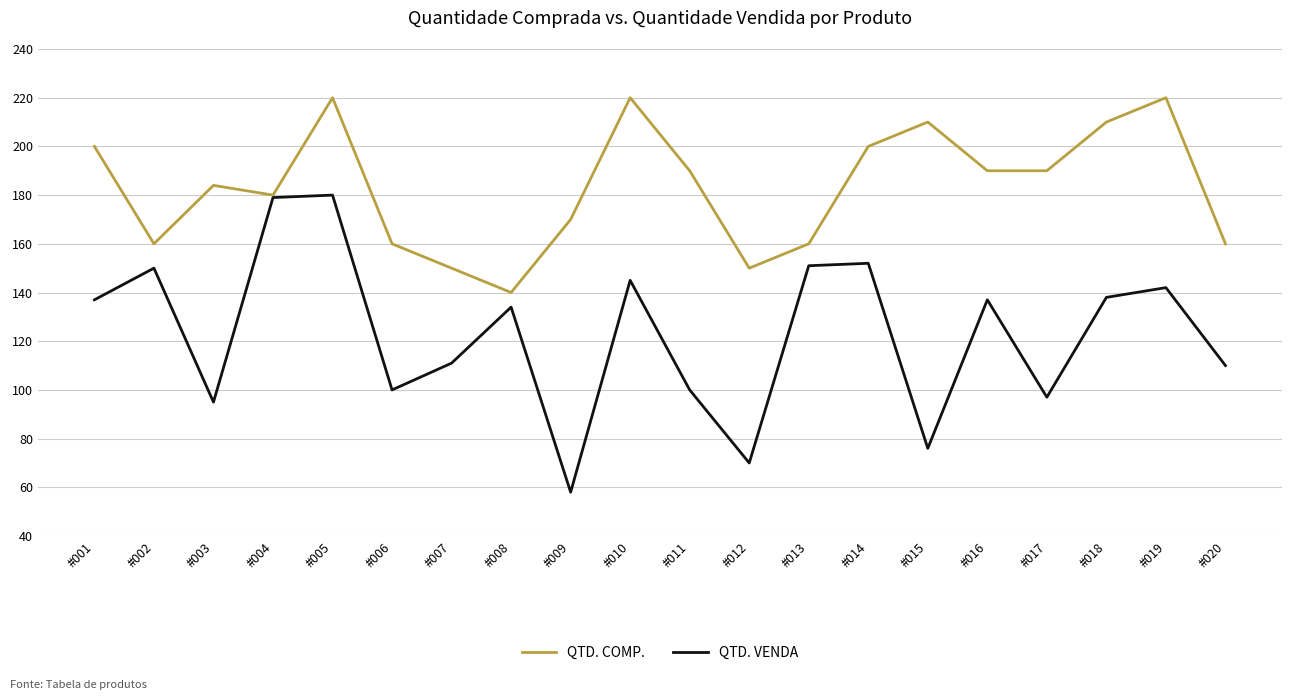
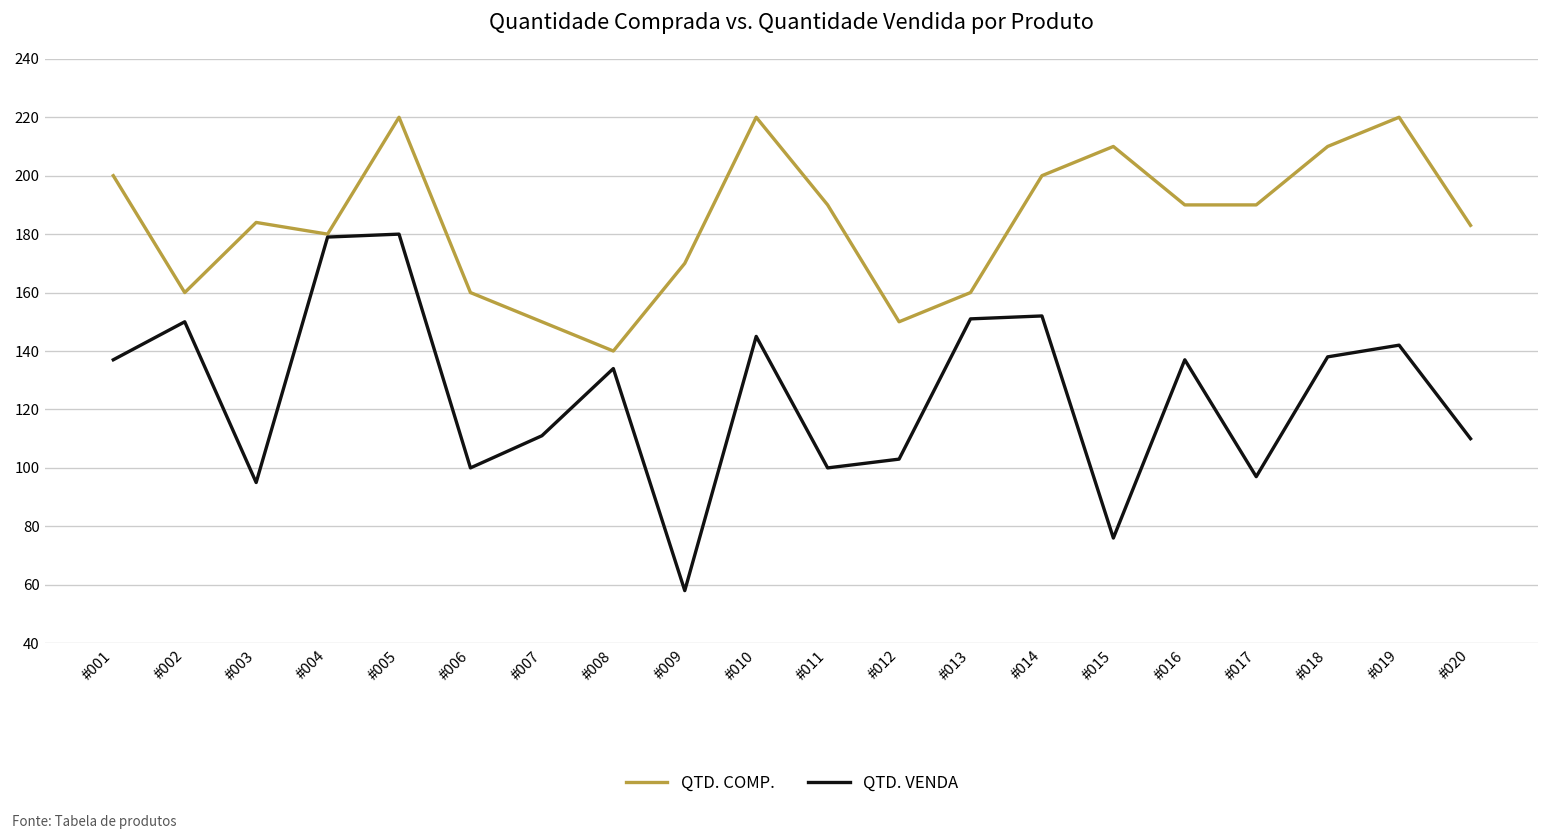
QTD. VENDA, #012: 70 -> 103
QTD. COMP., #020: 160 -> 183
